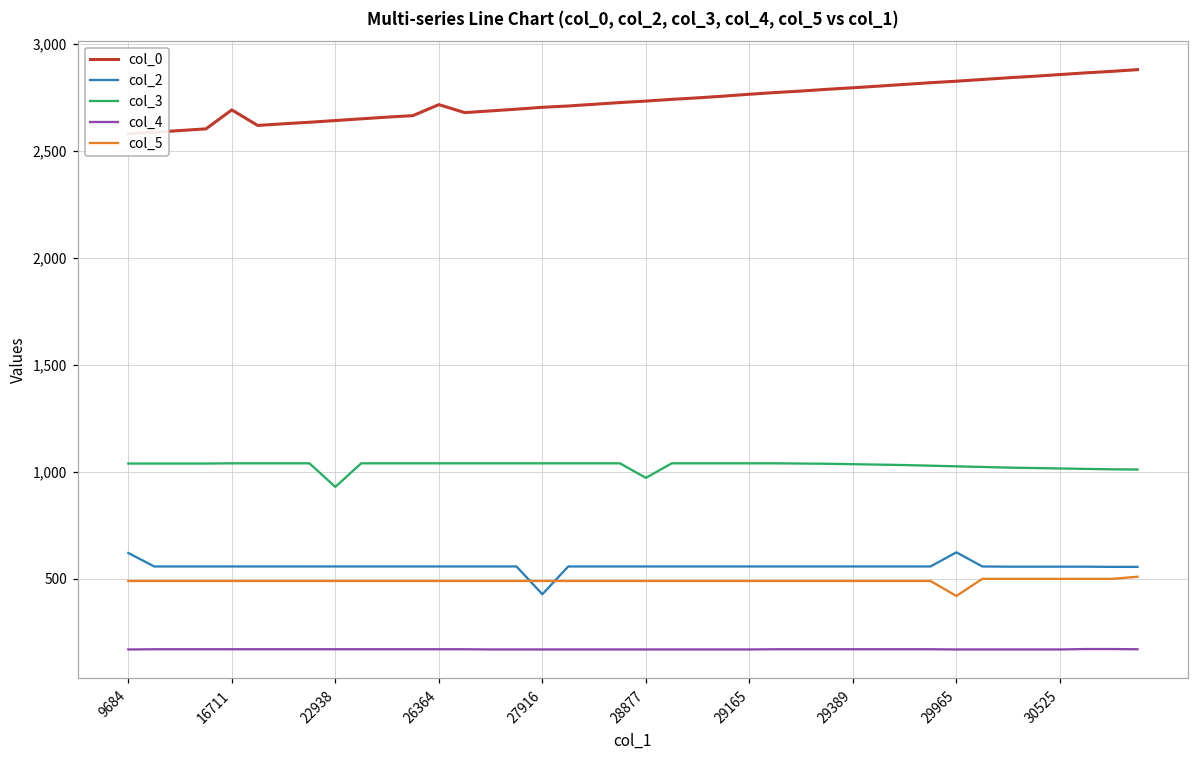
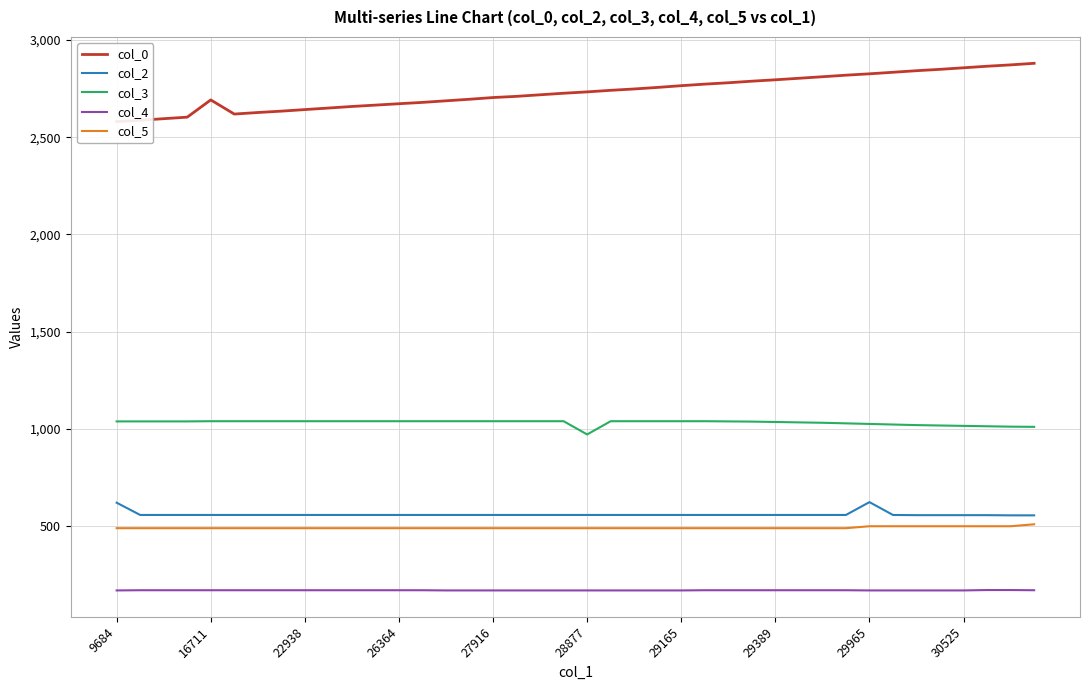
col_3, 22938: 930 -> 1,040
col_0, 26364: 2,720 -> 2,670
col_2, 27916: 430 -> 560
col_5, 29965: 420 -> 500
